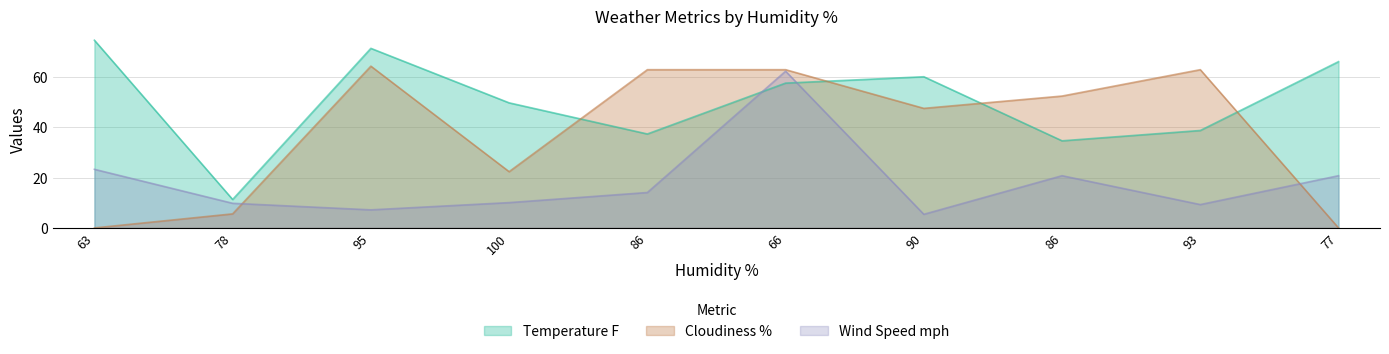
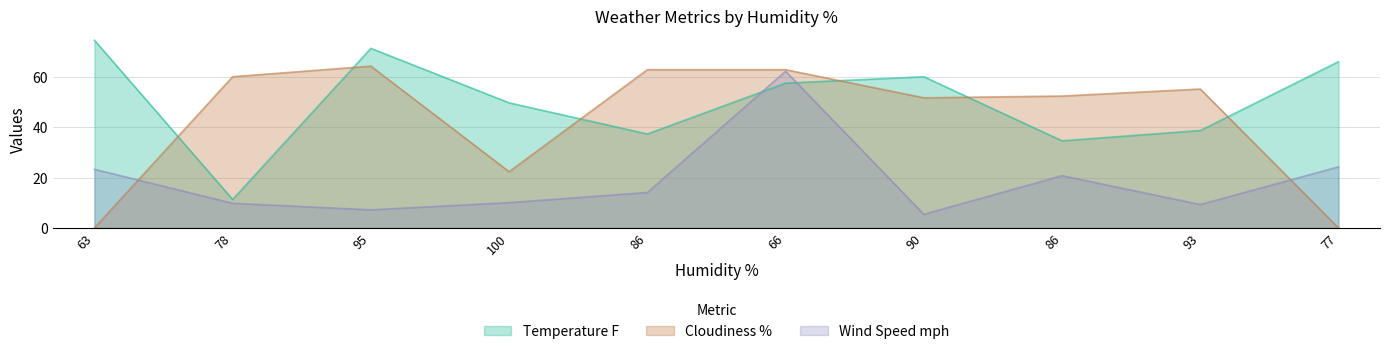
Cloudiness %, 78: 6 -> 60
Cloudiness %, 90: 48 -> 52
Cloudiness %, 93: 63 -> 55
Wind Speed mph, 77: 21 -> 24
